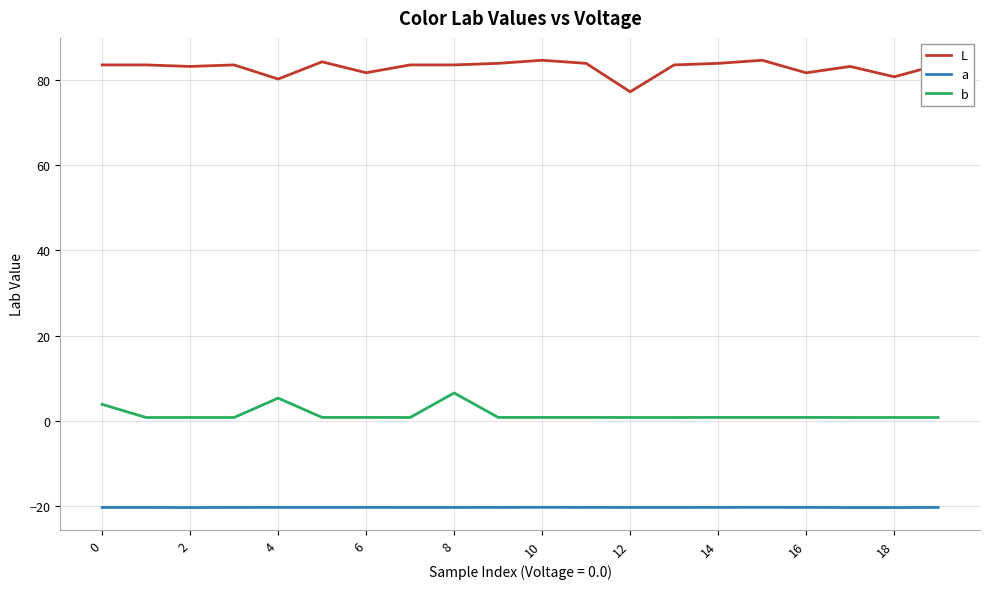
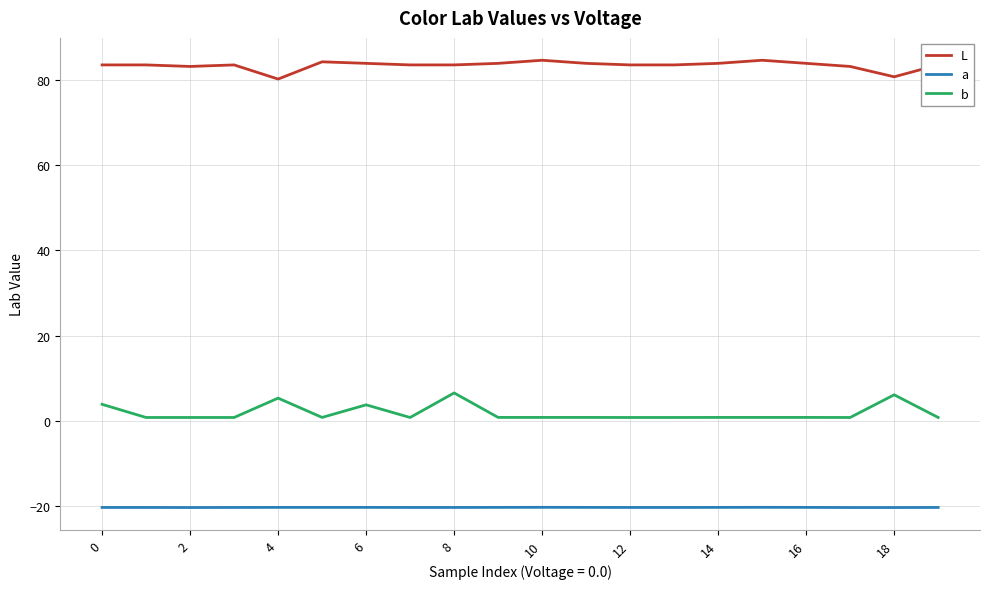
L, 6: 82 -> 84
b, 6: 1 -> 4
L, 12: 77 -> 83
L, 16: 82 -> 84
b, 18: 1 -> 6
